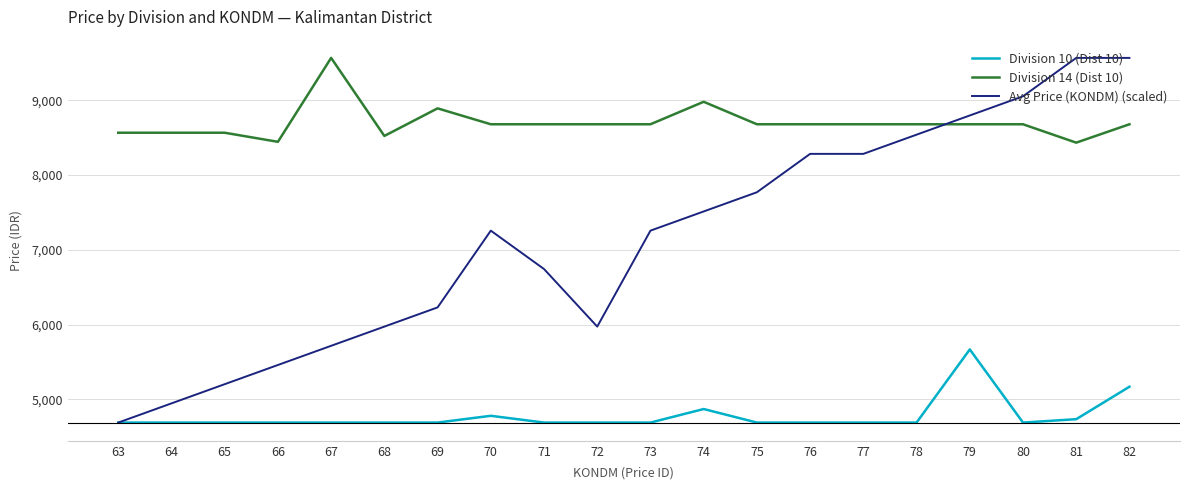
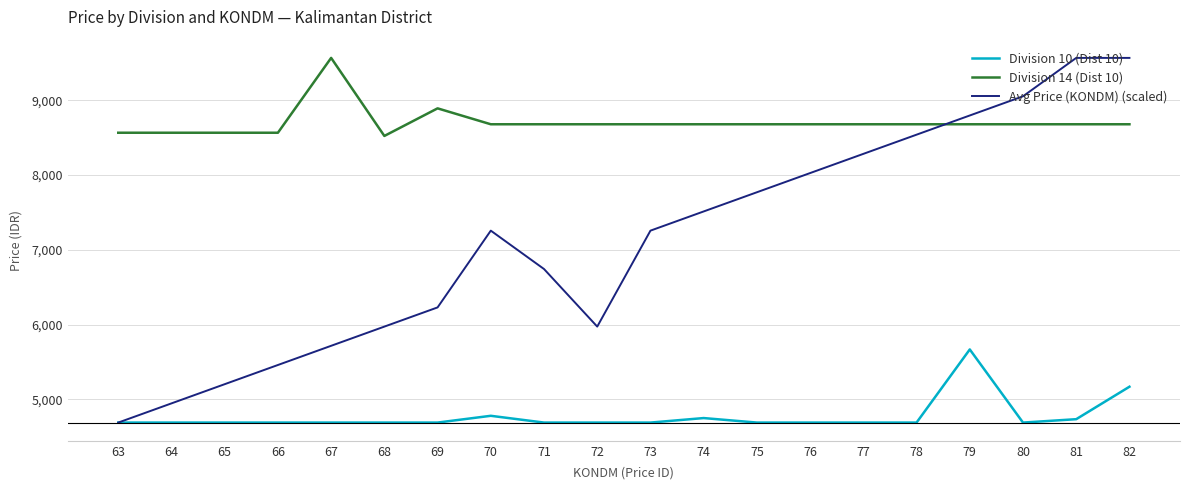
Division 14 (Dist 10), 66: 8,400 -> 8,600
Division 10 (Dist 10), 74: 4,900 -> 4,700
Division 14 (Dist 10), 74: 9,000 -> 8,700
Avg Price (KONDM) (scaled), 76: 8,300 -> 8,000
Division 14 (Dist 10), 81: 8,400 -> 8,700
